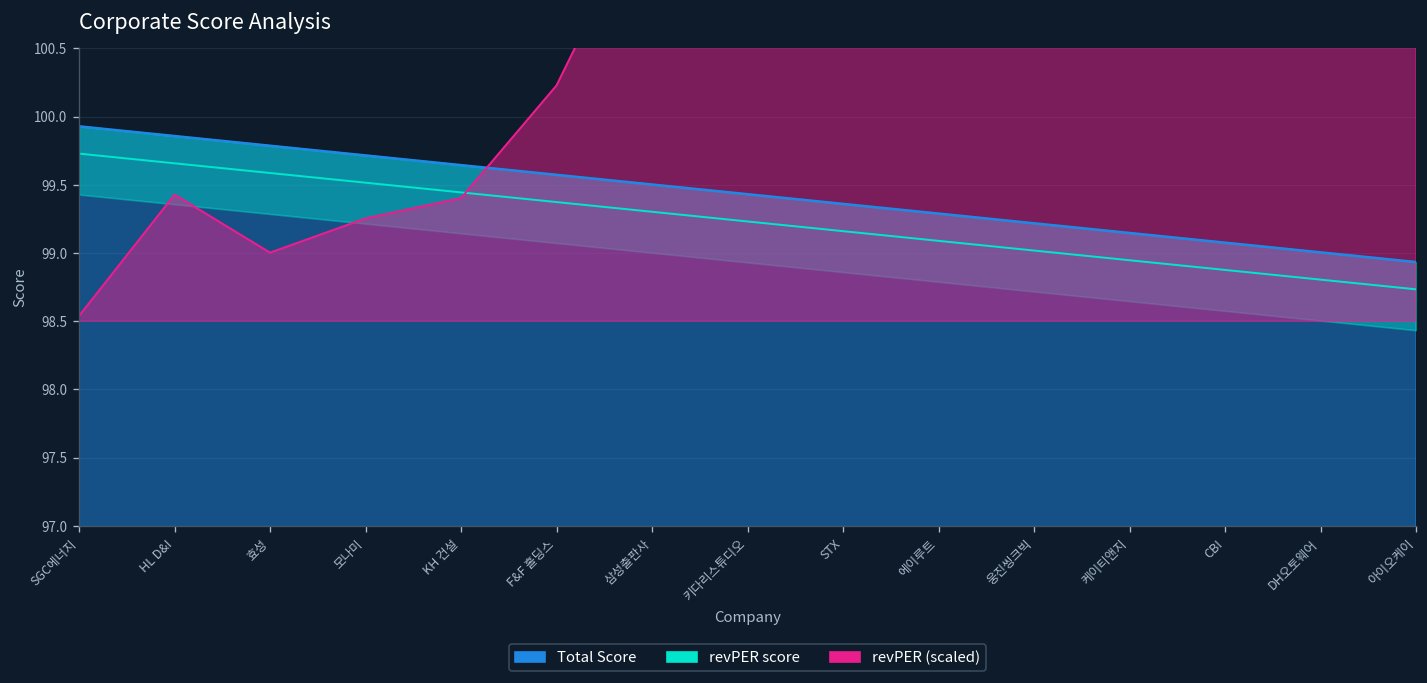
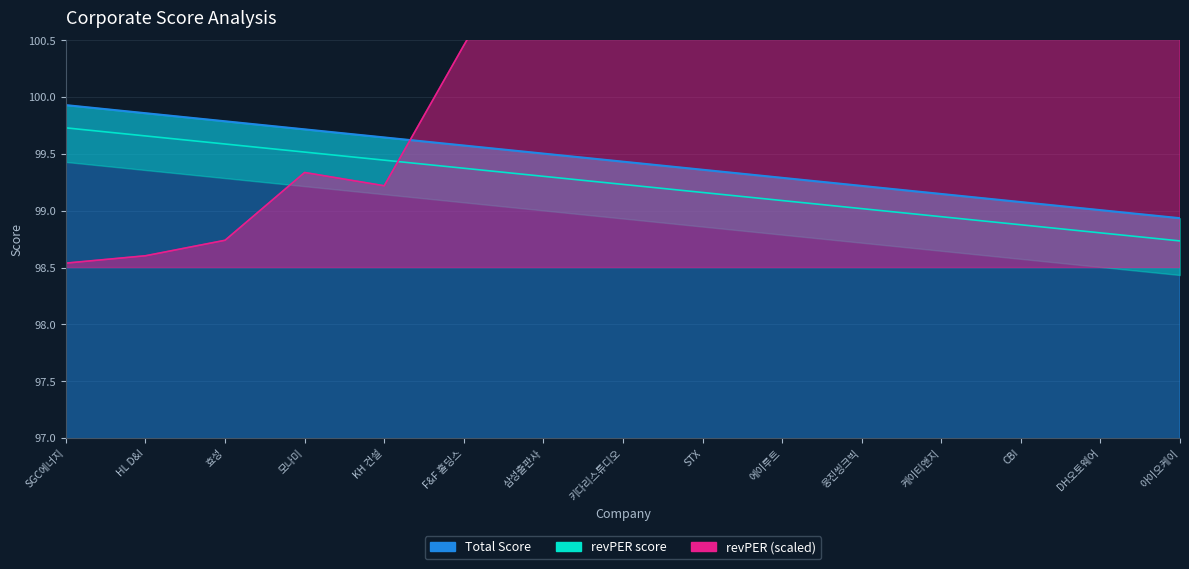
revPER (scaled), HL D&I: 99.43 -> 98.60
revPER (scaled), 효성: 99.00 -> 98.74
revPER (scaled), 모나미: 99.25 -> 99.34
revPER (scaled), KH 건설: 99.40 -> 99.22
revPER (scaled), F&F 홀딩스: 100.23 -> 100.45
